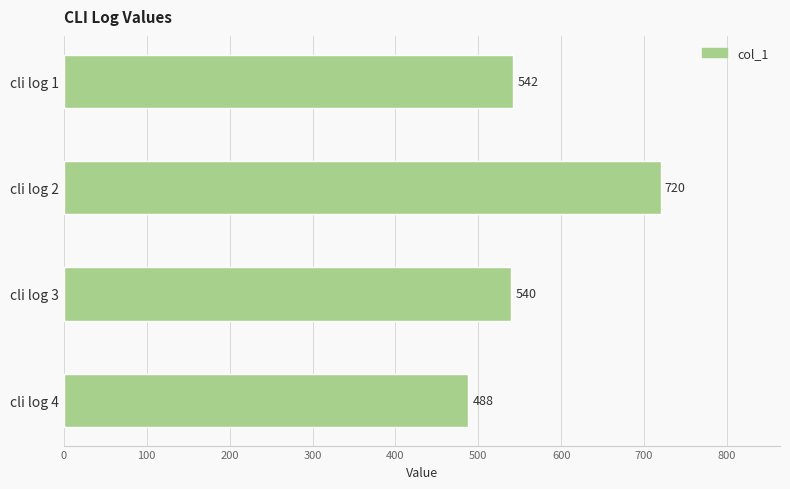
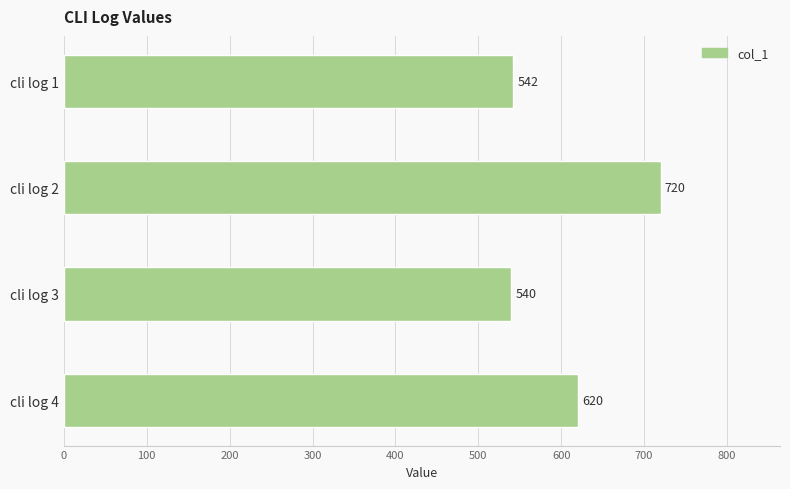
cli log 4: 488 -> 620
